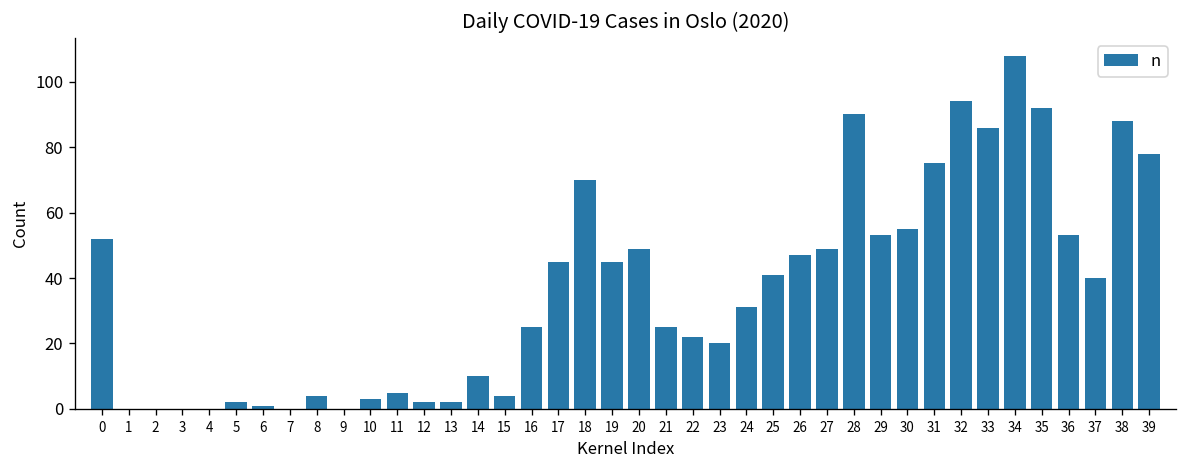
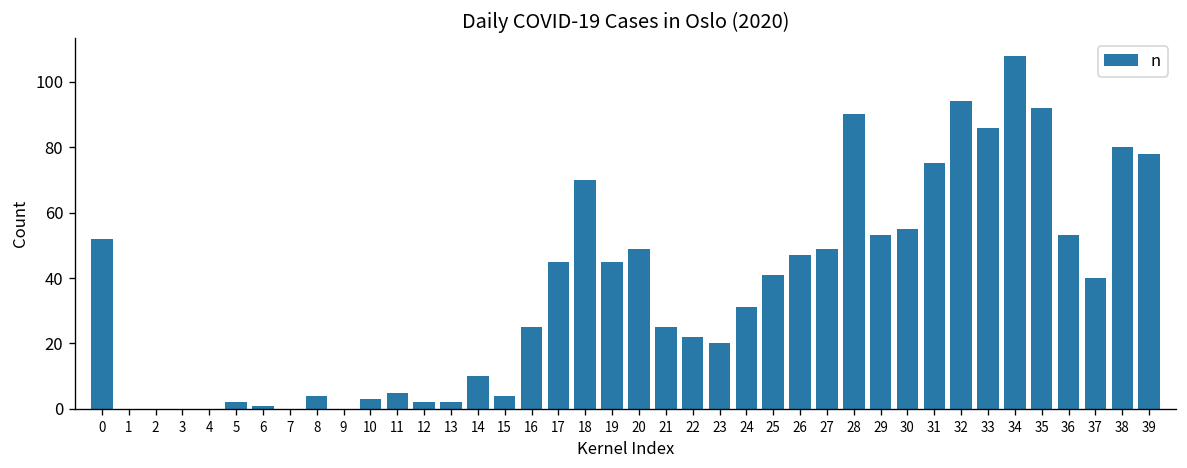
38: 88 -> 80
